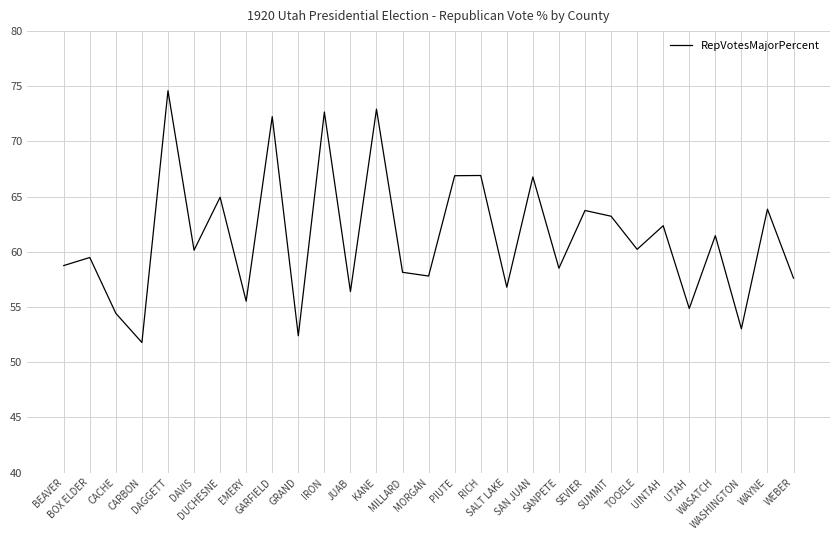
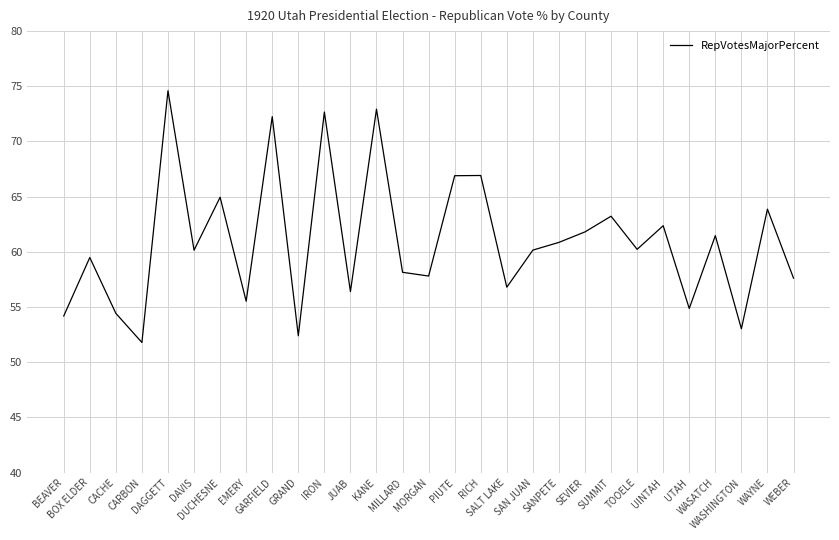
BEAVER: 58.8 -> 54.2
SAN JUAN: 66.8 -> 60.2
SANPETE: 58.5 -> 60.9
SEVIER: 63.8 -> 61.8
